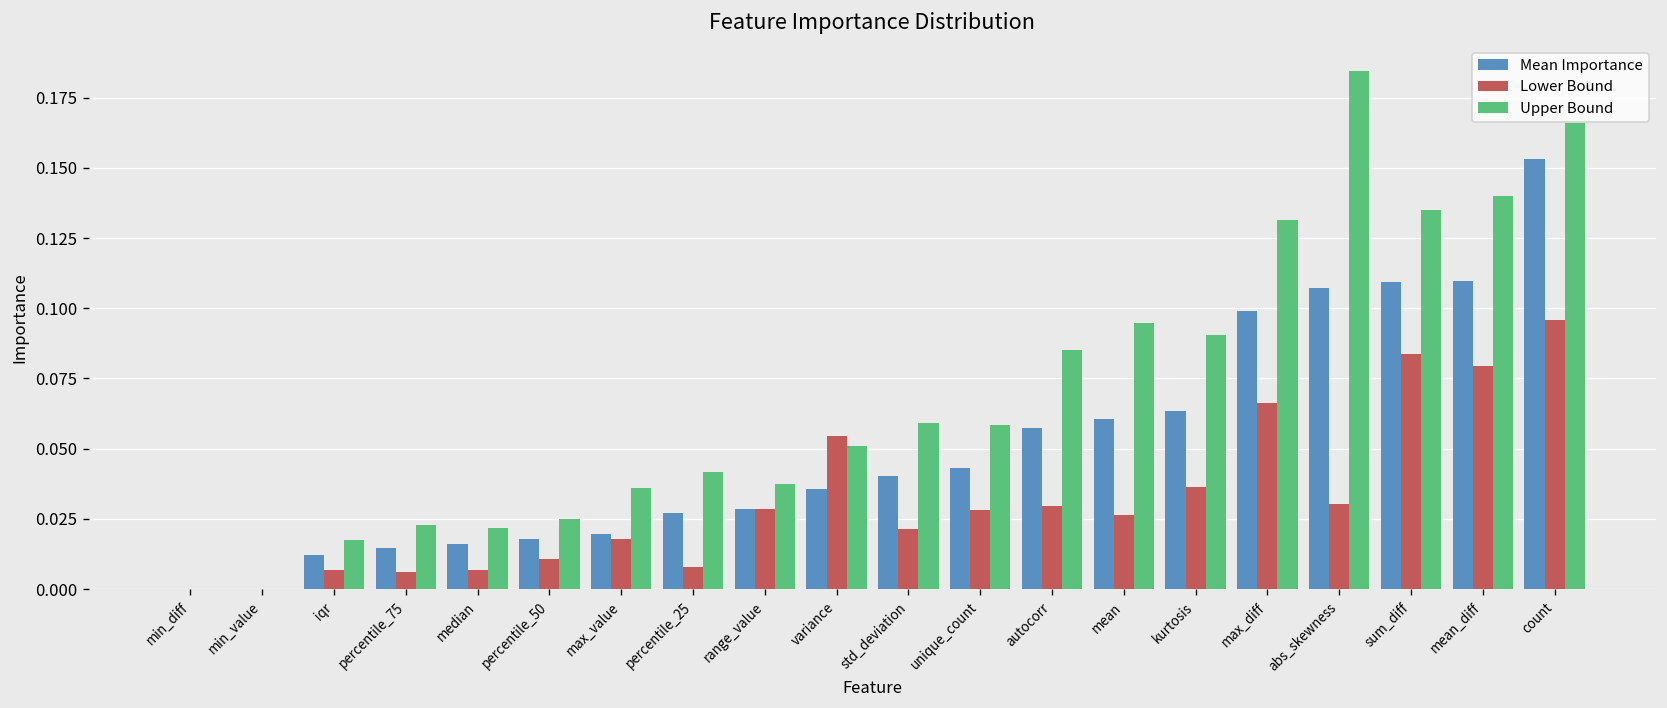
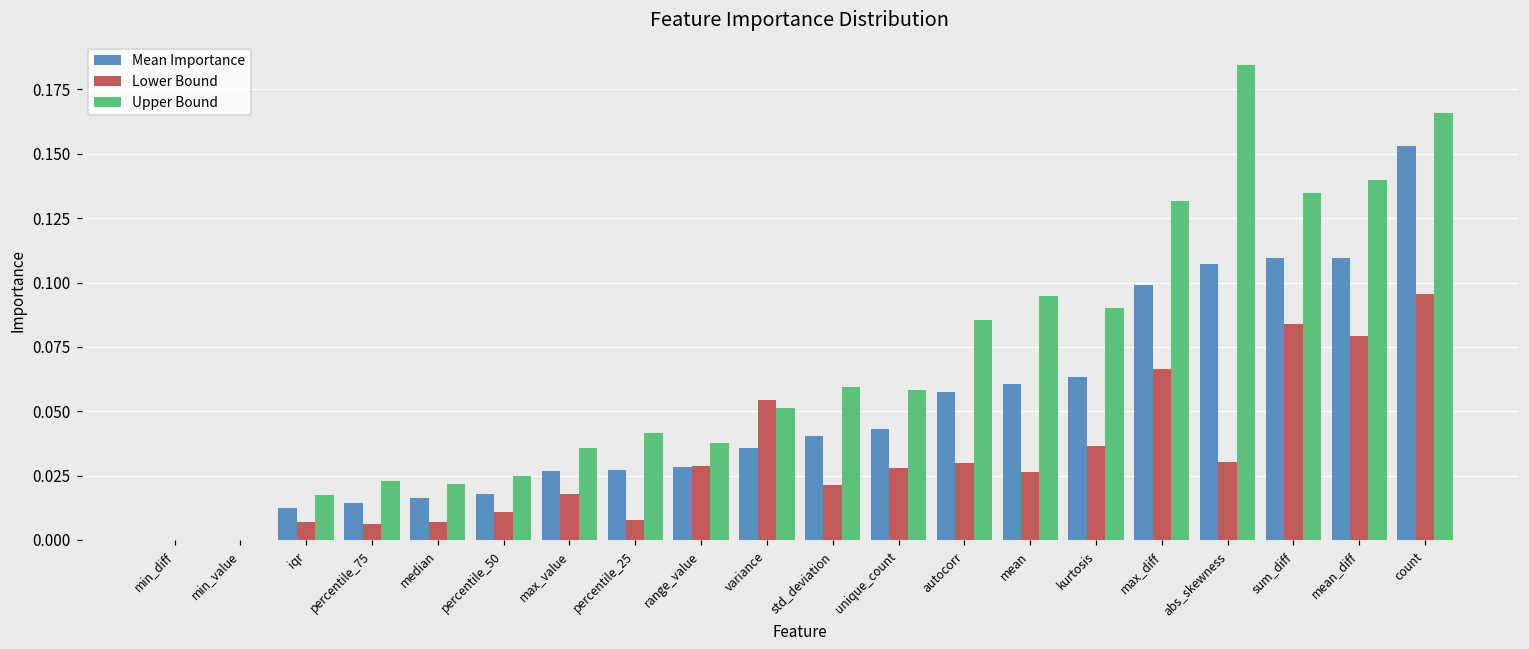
Mean Importance, max_value: 0.020 -> 0.027
